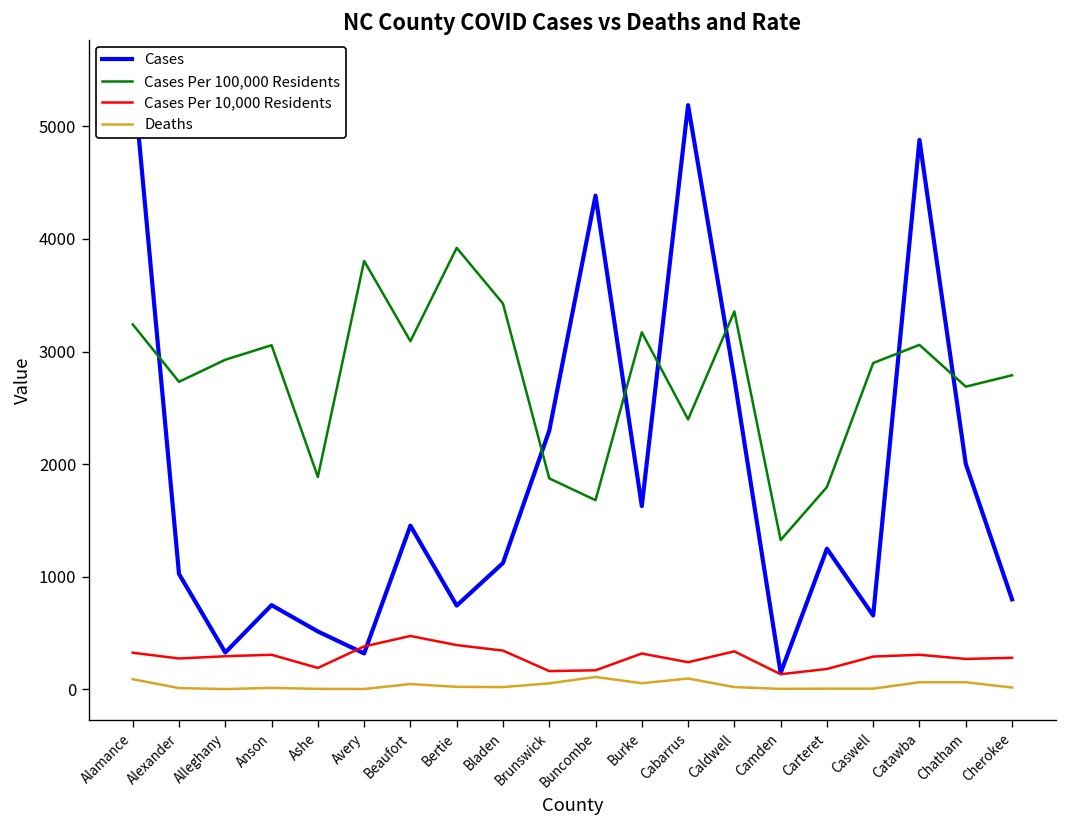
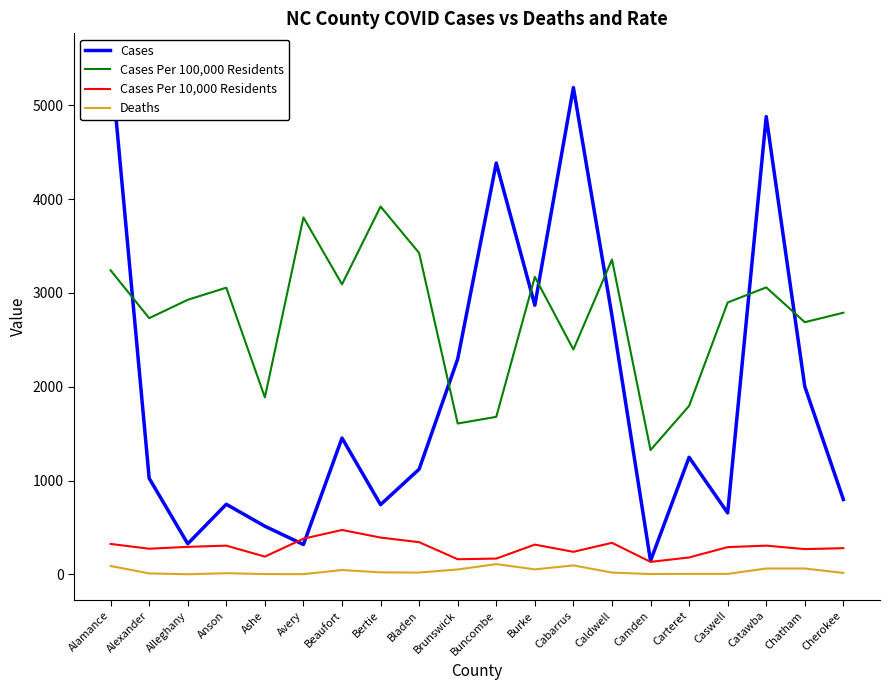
Cases Per 100,000 Residents, Brunswick: 1900 -> 1600
Cases, Burke: 1600 -> 2900
